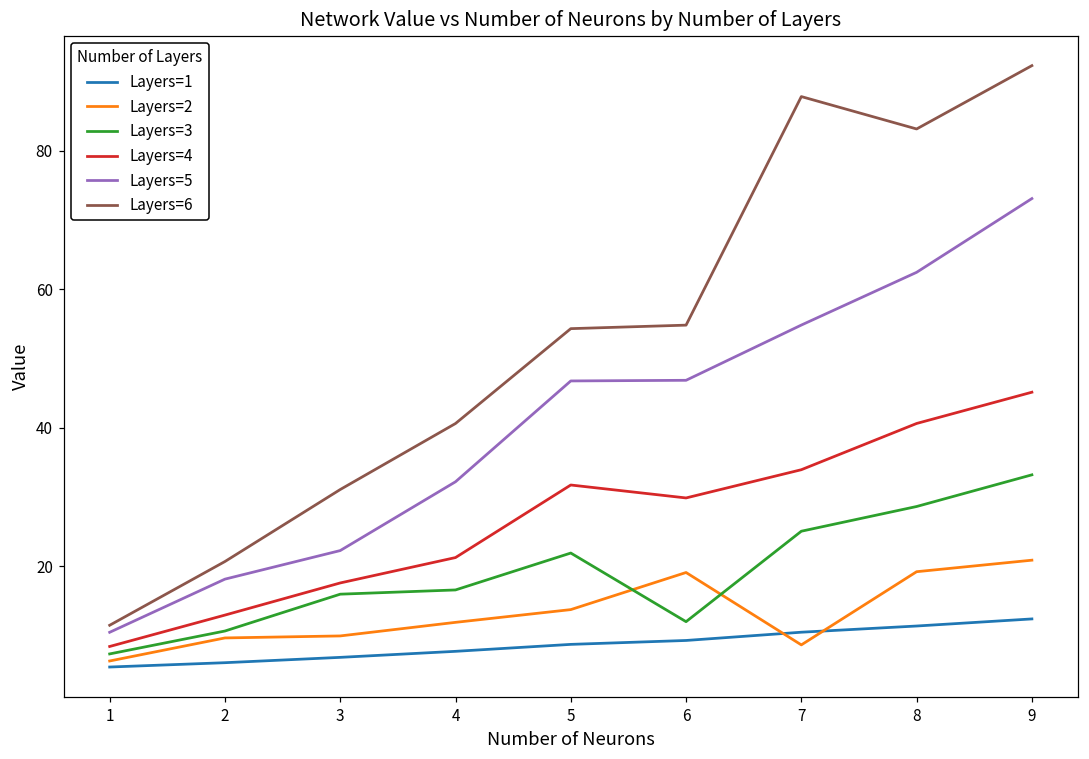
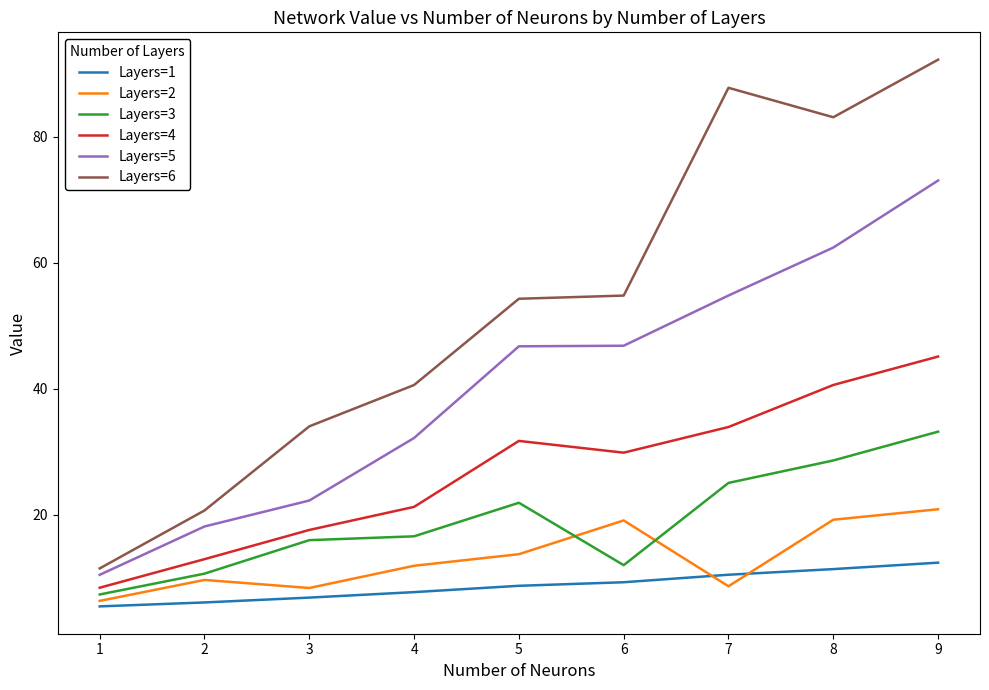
Layers=2, 3: 10 -> 8
Layers=6, 3: 31 -> 34
